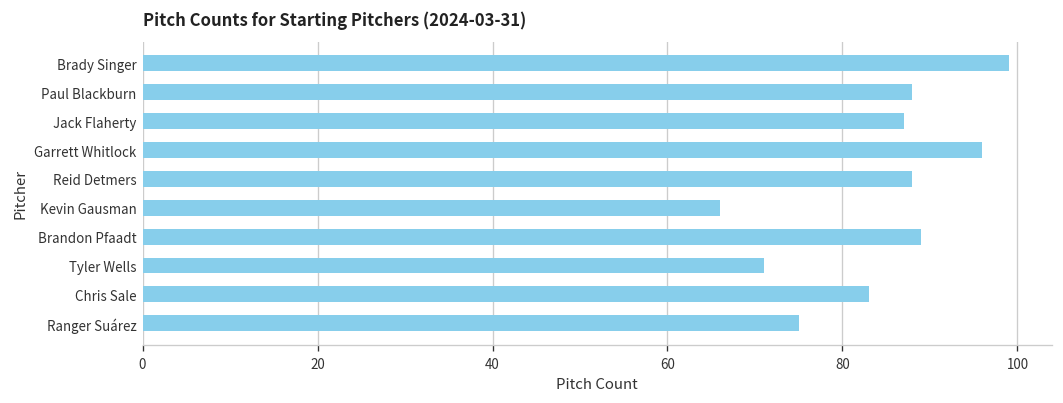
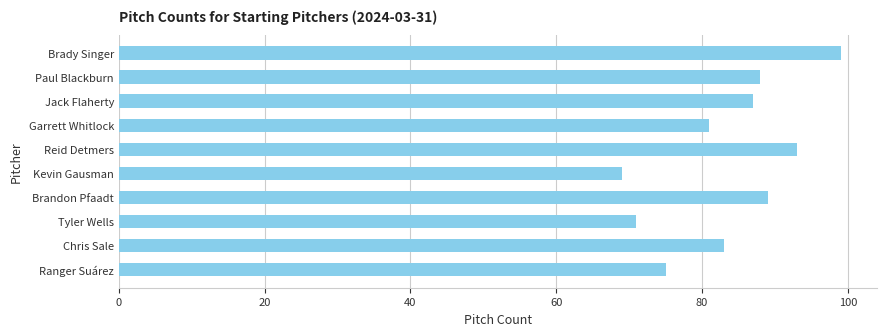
Garrett Whitlock: 96 -> 81
Reid Detmers: 88 -> 93
Kevin Gausman: 66 -> 69
